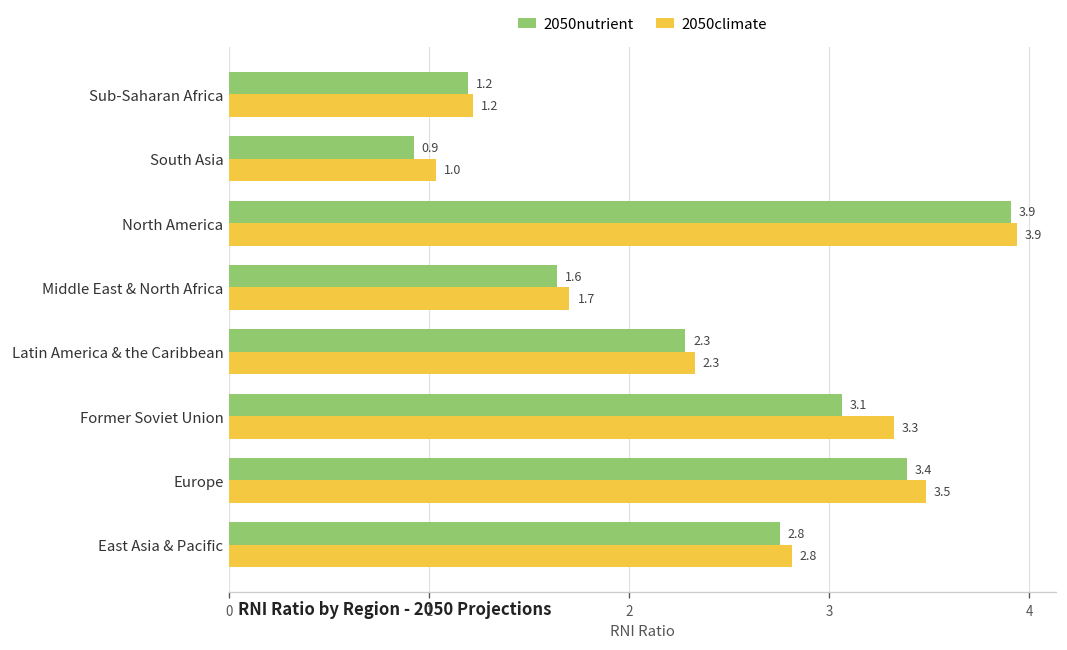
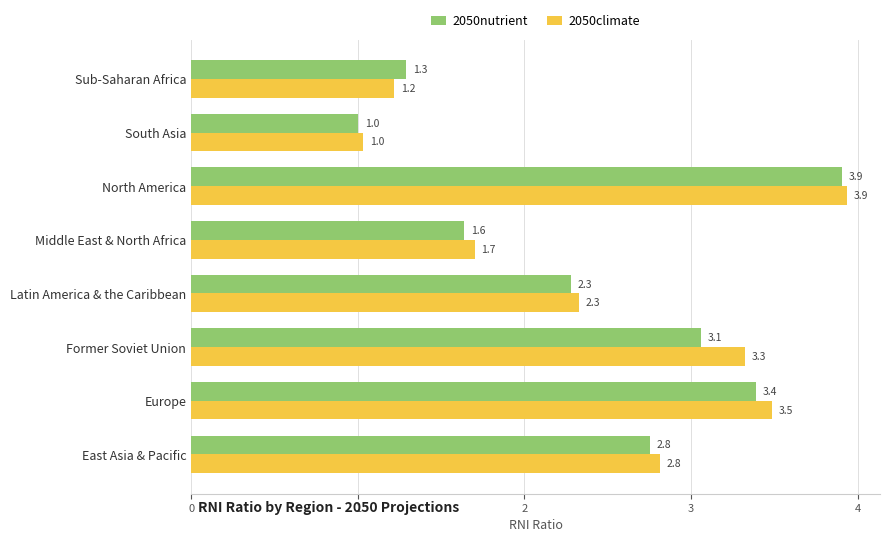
2050nutrient, Sub-Saharan Africa: 1.2 -> 1.3
2050nutrient, South Asia: 0.9 -> 1.0
